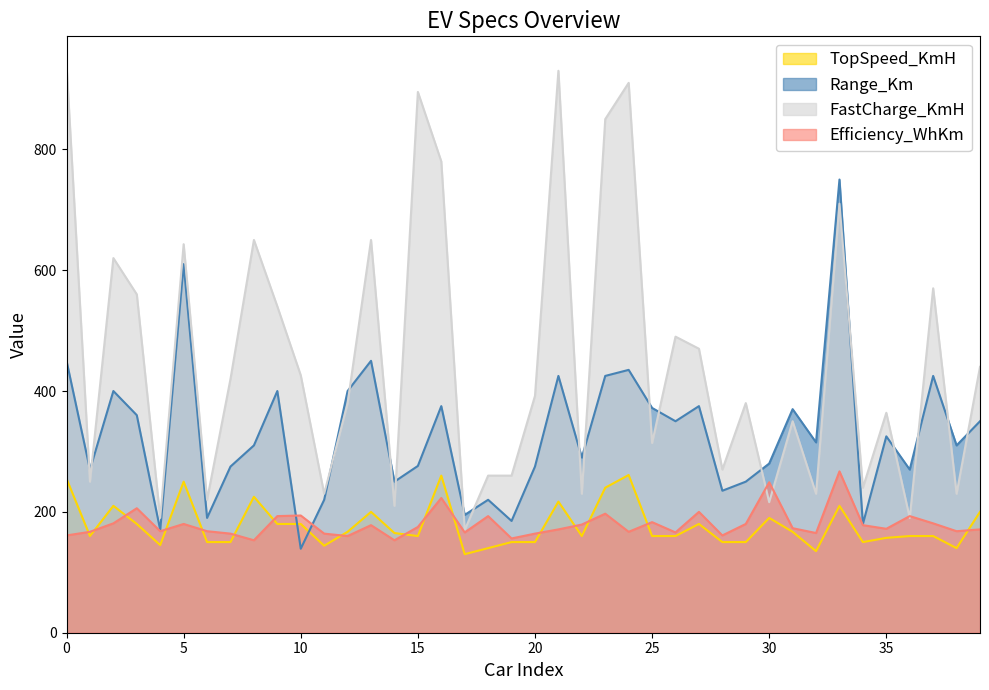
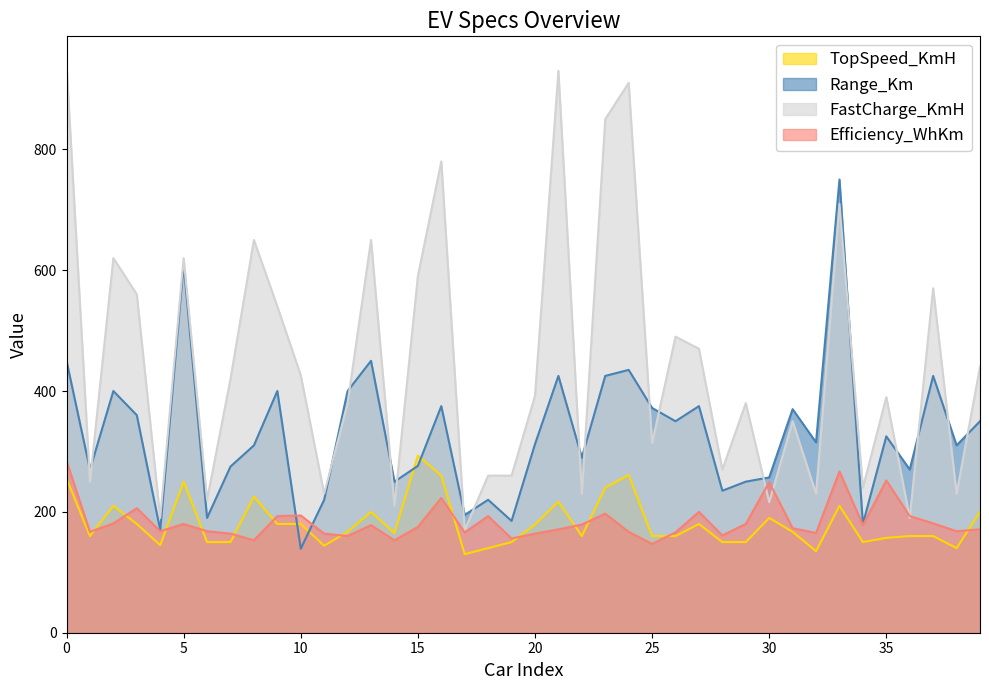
Efficiency_WhKm, 0: 160 -> 280
FastCharge_KmH, 5: 640 -> 620
TopSpeed_KmH, 15: 160 -> 290
FastCharge_KmH, 15: 900 -> 590
TopSpeed_KmH, 20: 150 -> 180
Range_Km, 20: 280 -> 310
Efficiency_WhKm, 25: 180 -> 150
Range_Km, 30: 280 -> 260
FastCharge_KmH, 35: 360 -> 390
Efficiency_WhKm, 35: 170 -> 250
